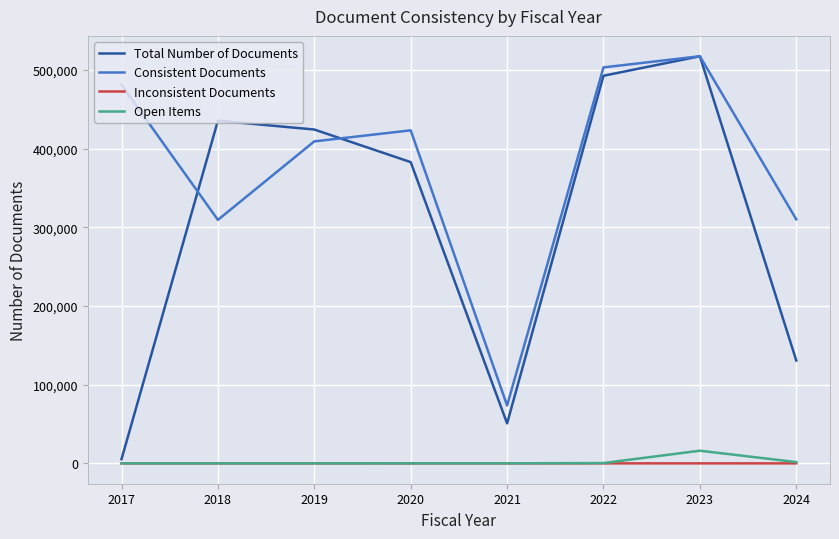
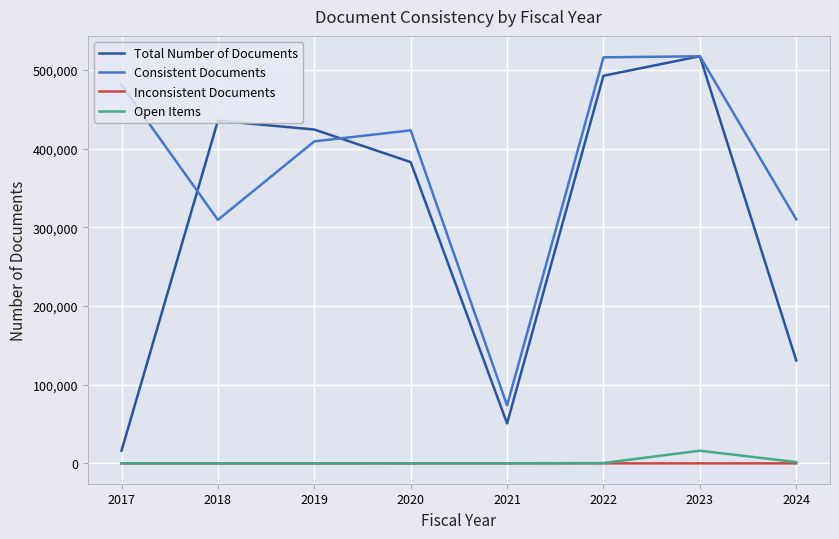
Total Number of Documents, 2017: 10,000 -> 20,000
Consistent Documents, 2022: 500,000 -> 520,000
